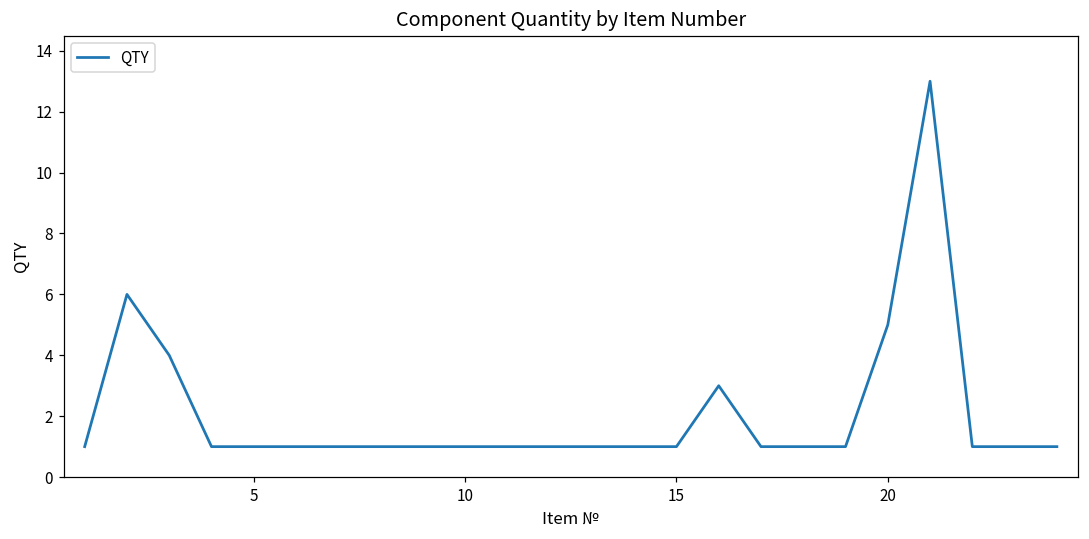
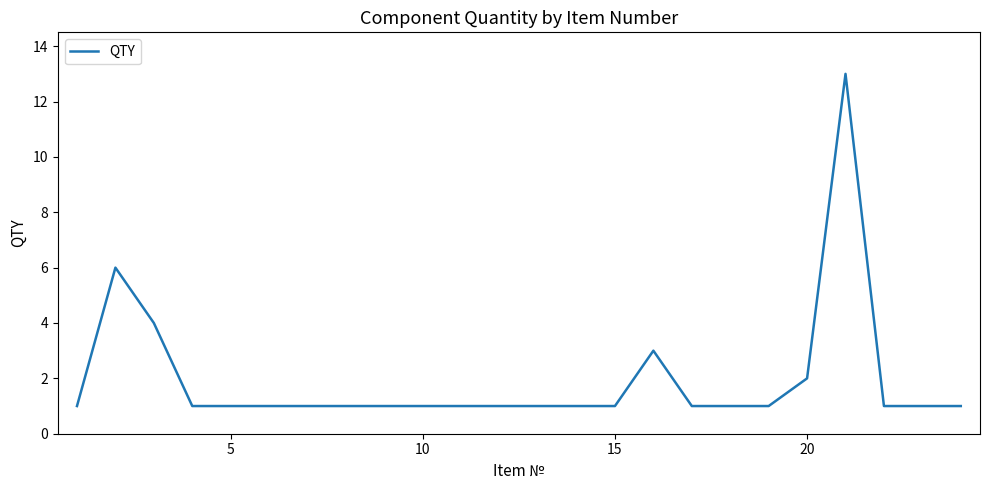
20: 5 -> 2
